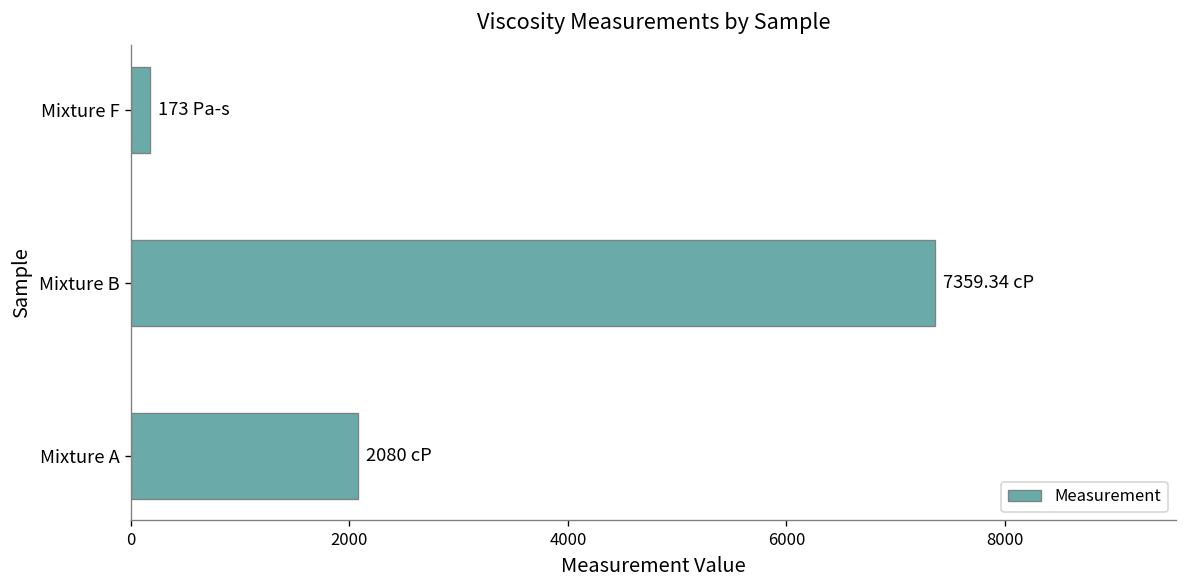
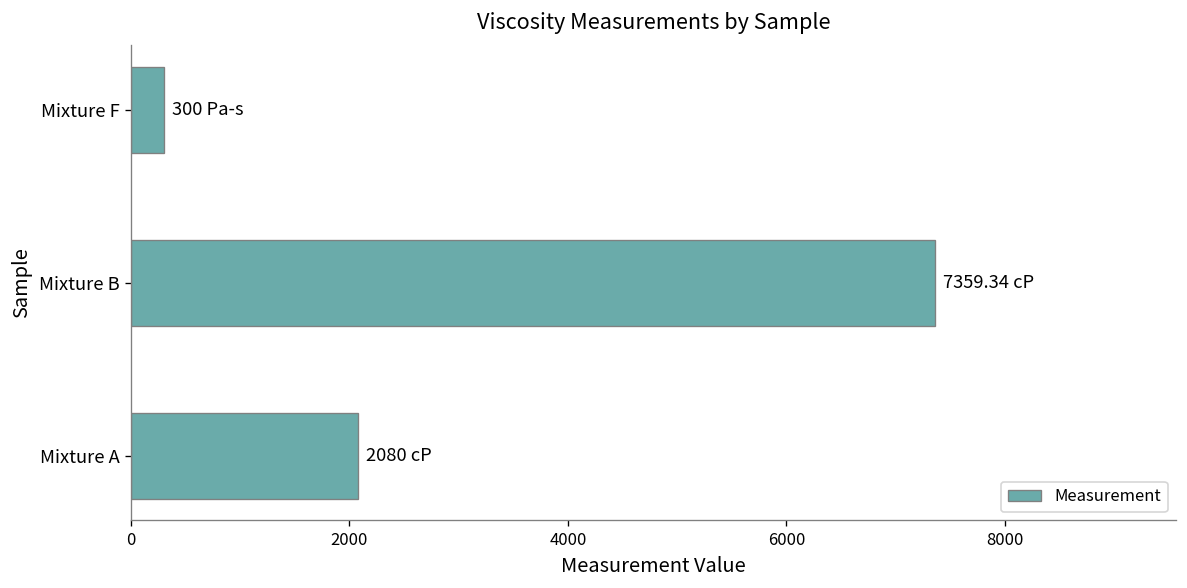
Mixture F: 173 -> 300
